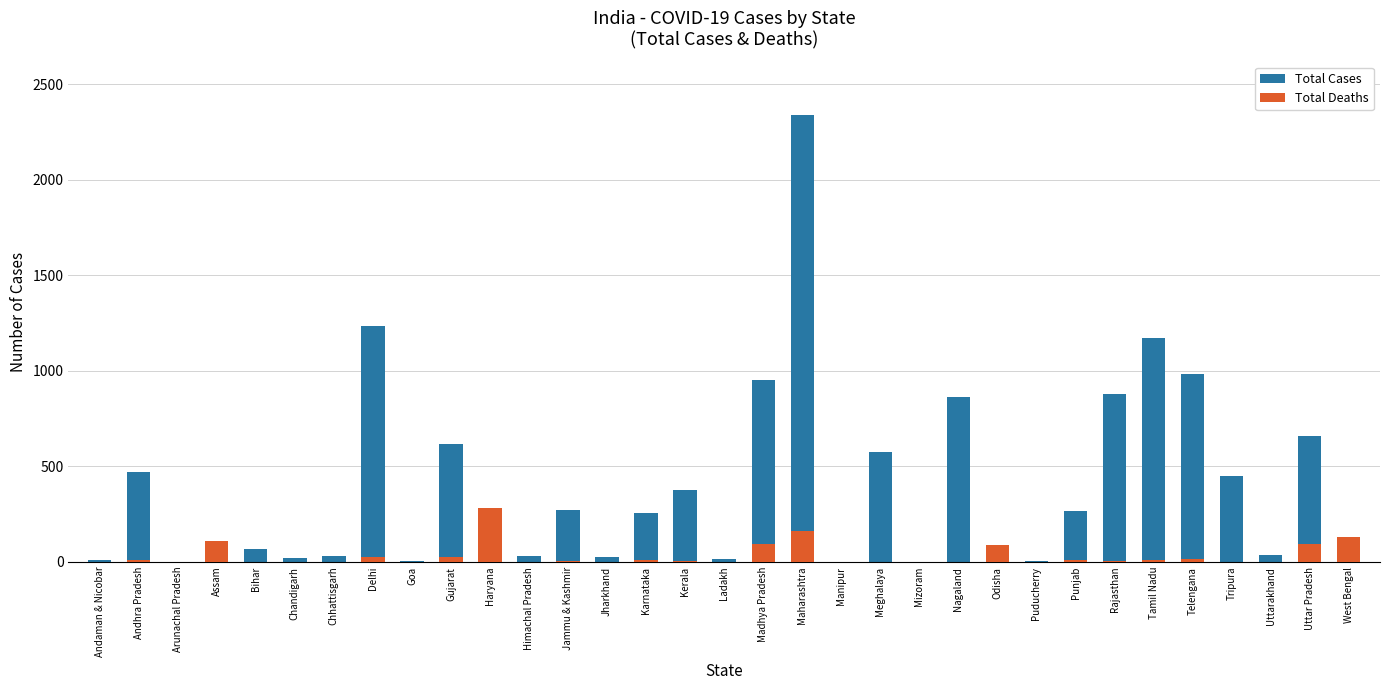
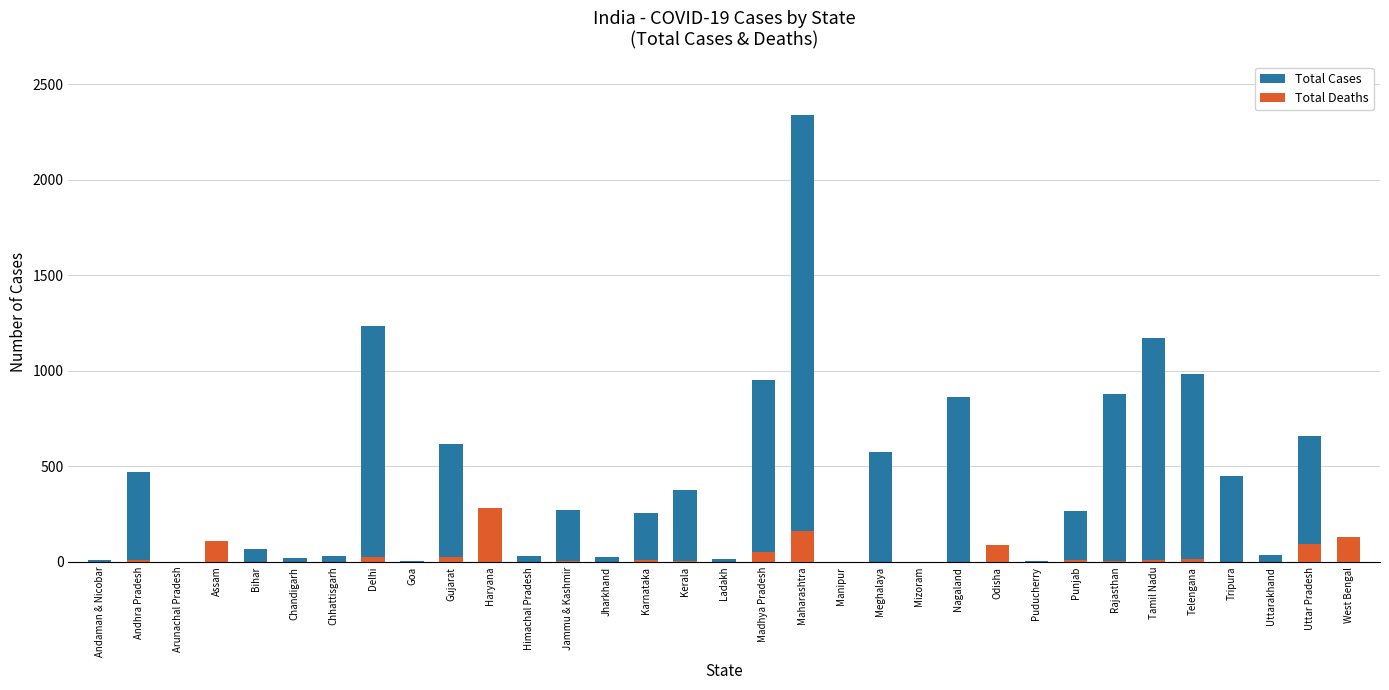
Total Deaths, Madhya Pradesh: 90 -> 50
